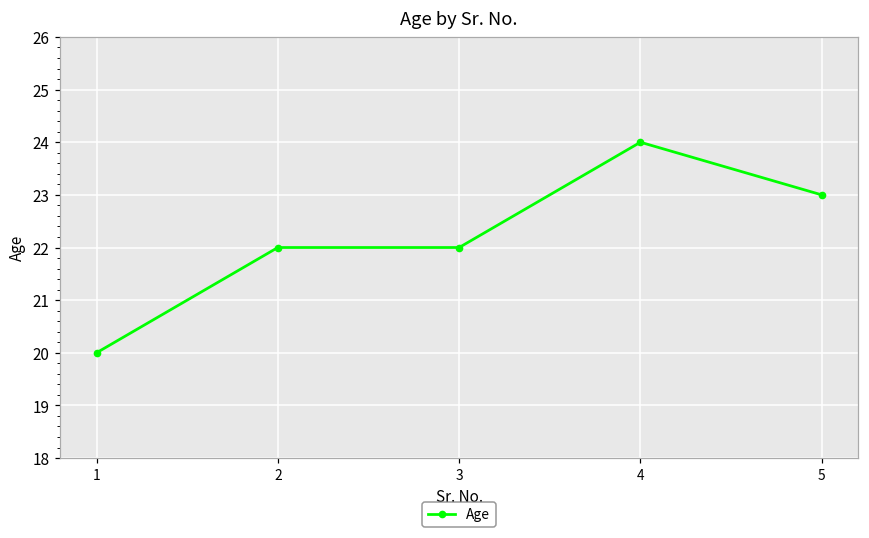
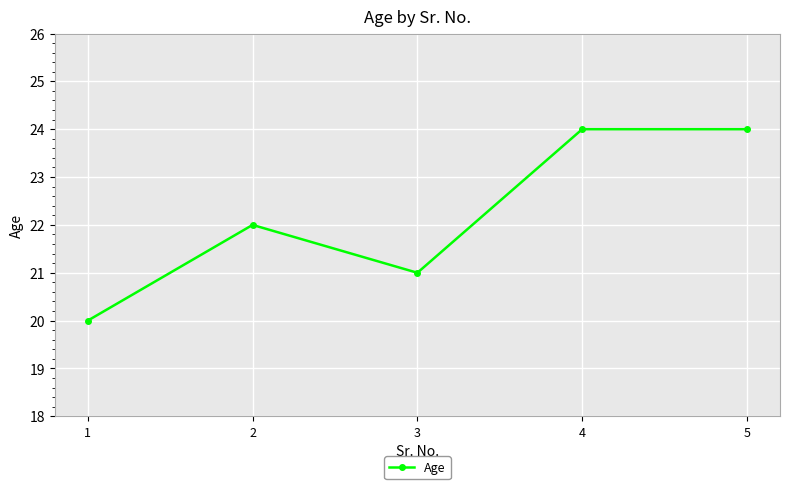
3: 22 -> 21
5: 23 -> 24
